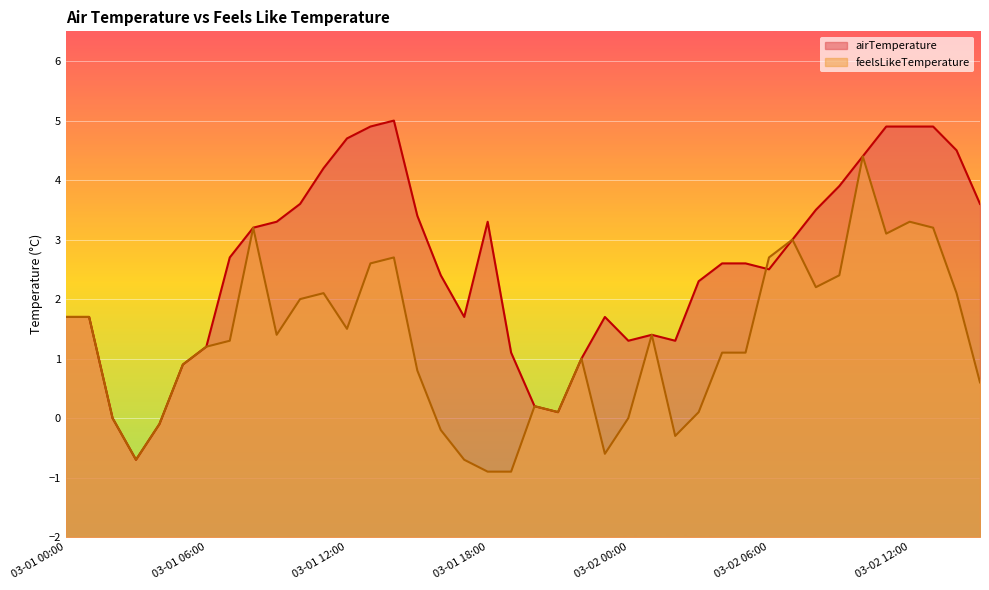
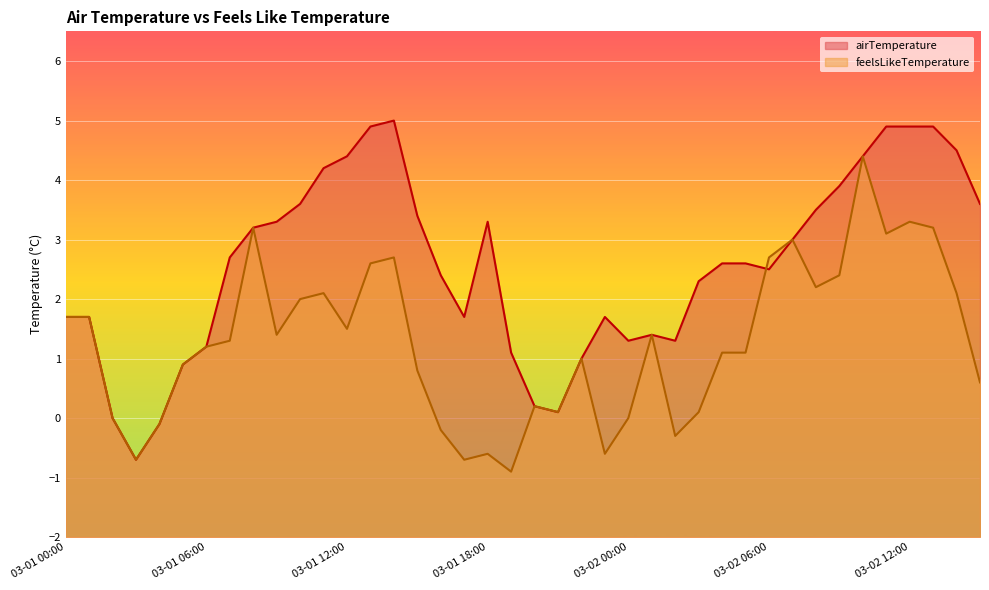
airTemperature, 03-01 12:00: 4.7 -> 4.4
feelsLikeTemperature, 03-01 18:00: -0.9 -> -0.6
